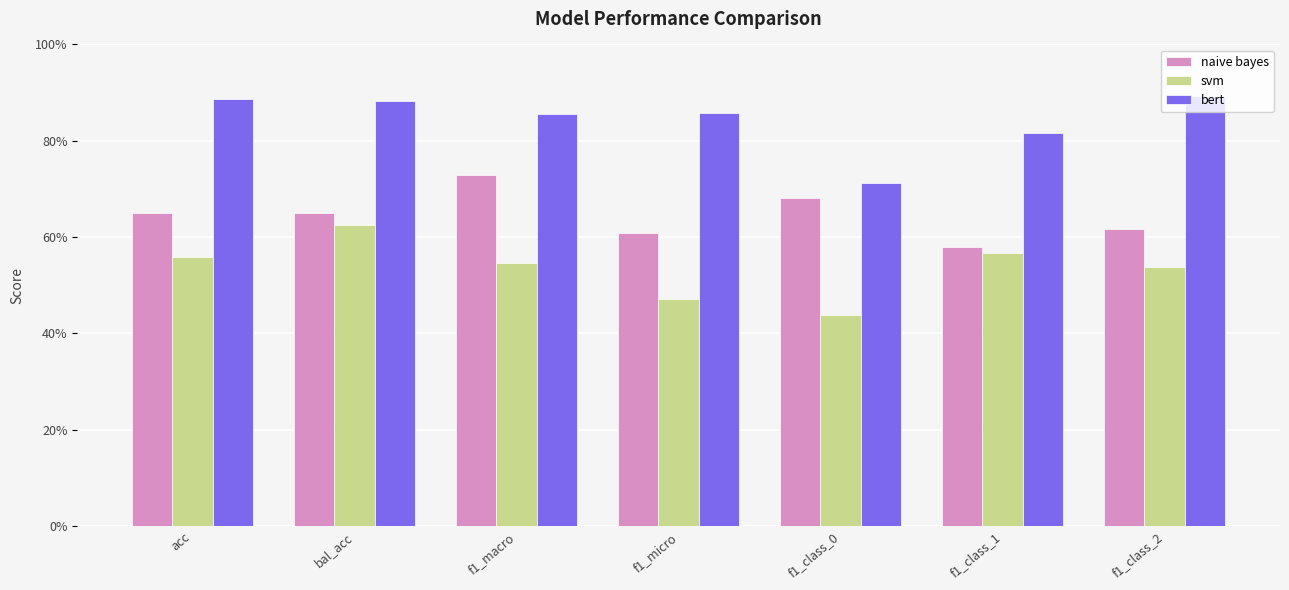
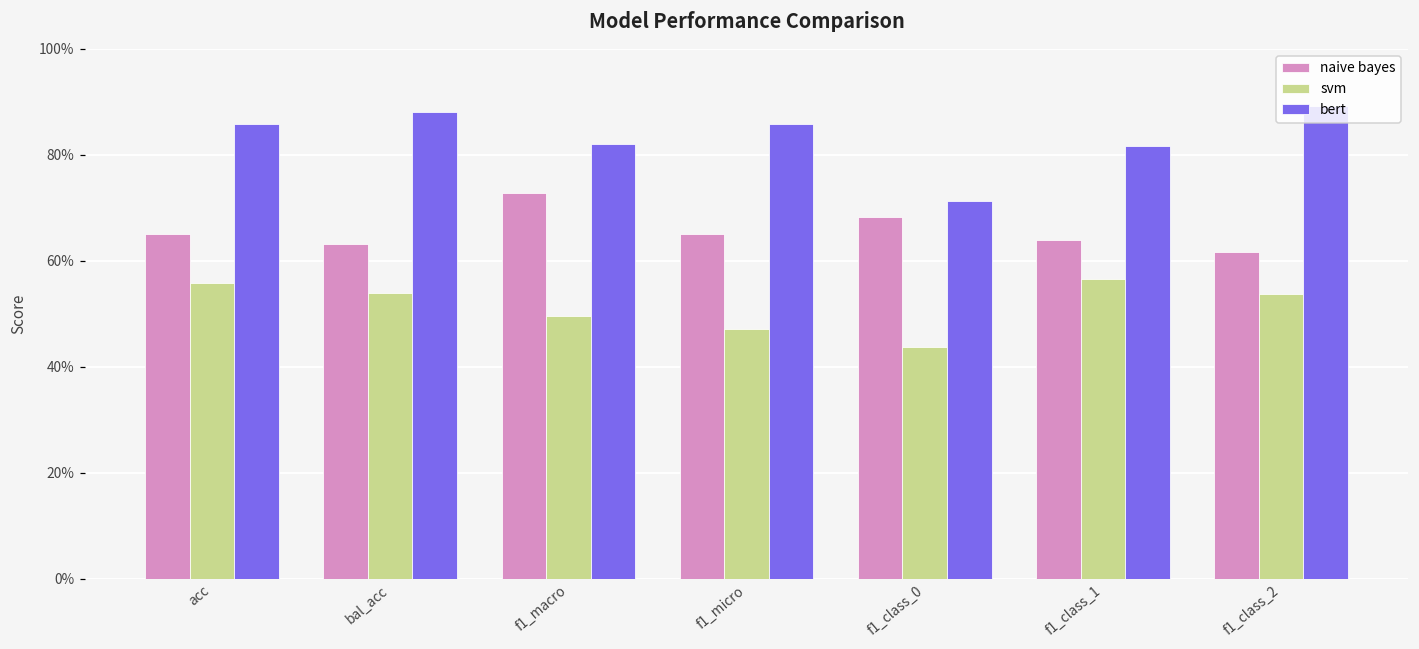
bert, acc: 89% -> 86%
naive bayes, bal_acc: 65% -> 63%
svm, bal_acc: 62% -> 54%
svm, f1_macro: 55% -> 50%
bert, f1_macro: 86% -> 82%
naive bayes, f1_micro: 61% -> 65%
naive bayes, f1_class_1: 58% -> 64%
